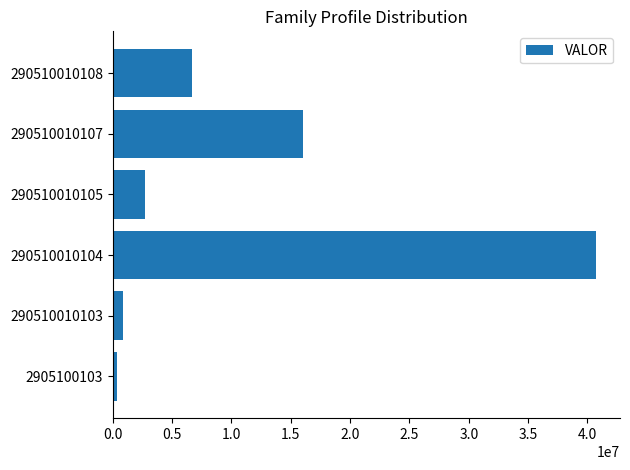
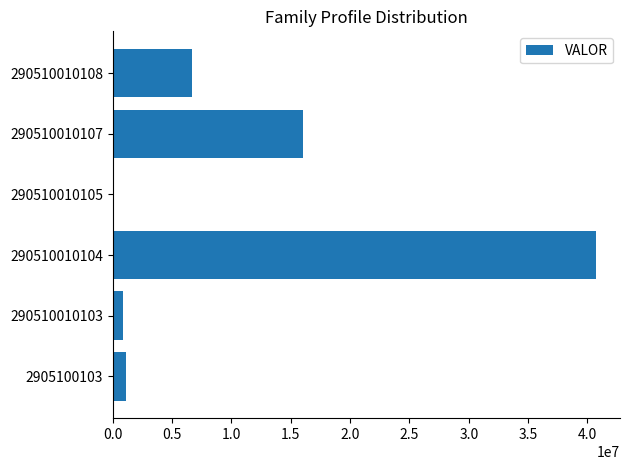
290510010105: 2700000 -> 0
2905100103: 400000 -> 1100000
